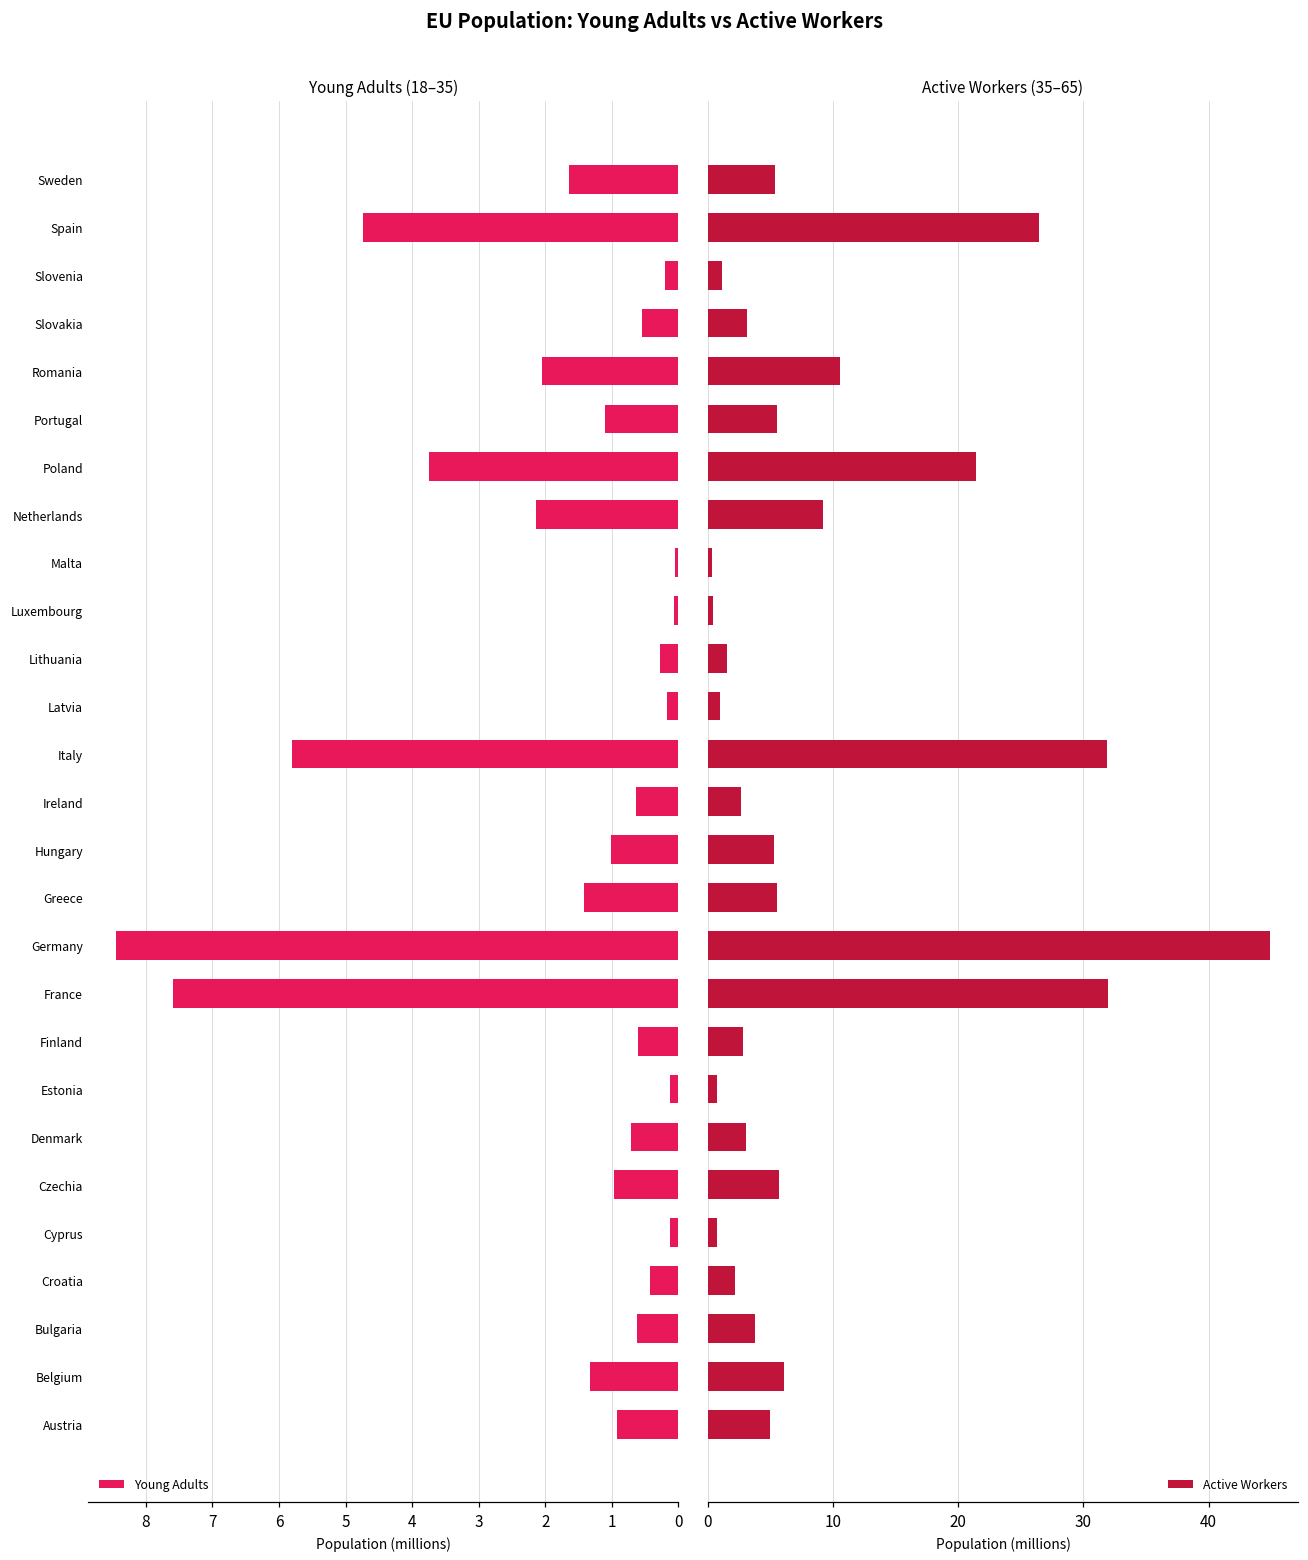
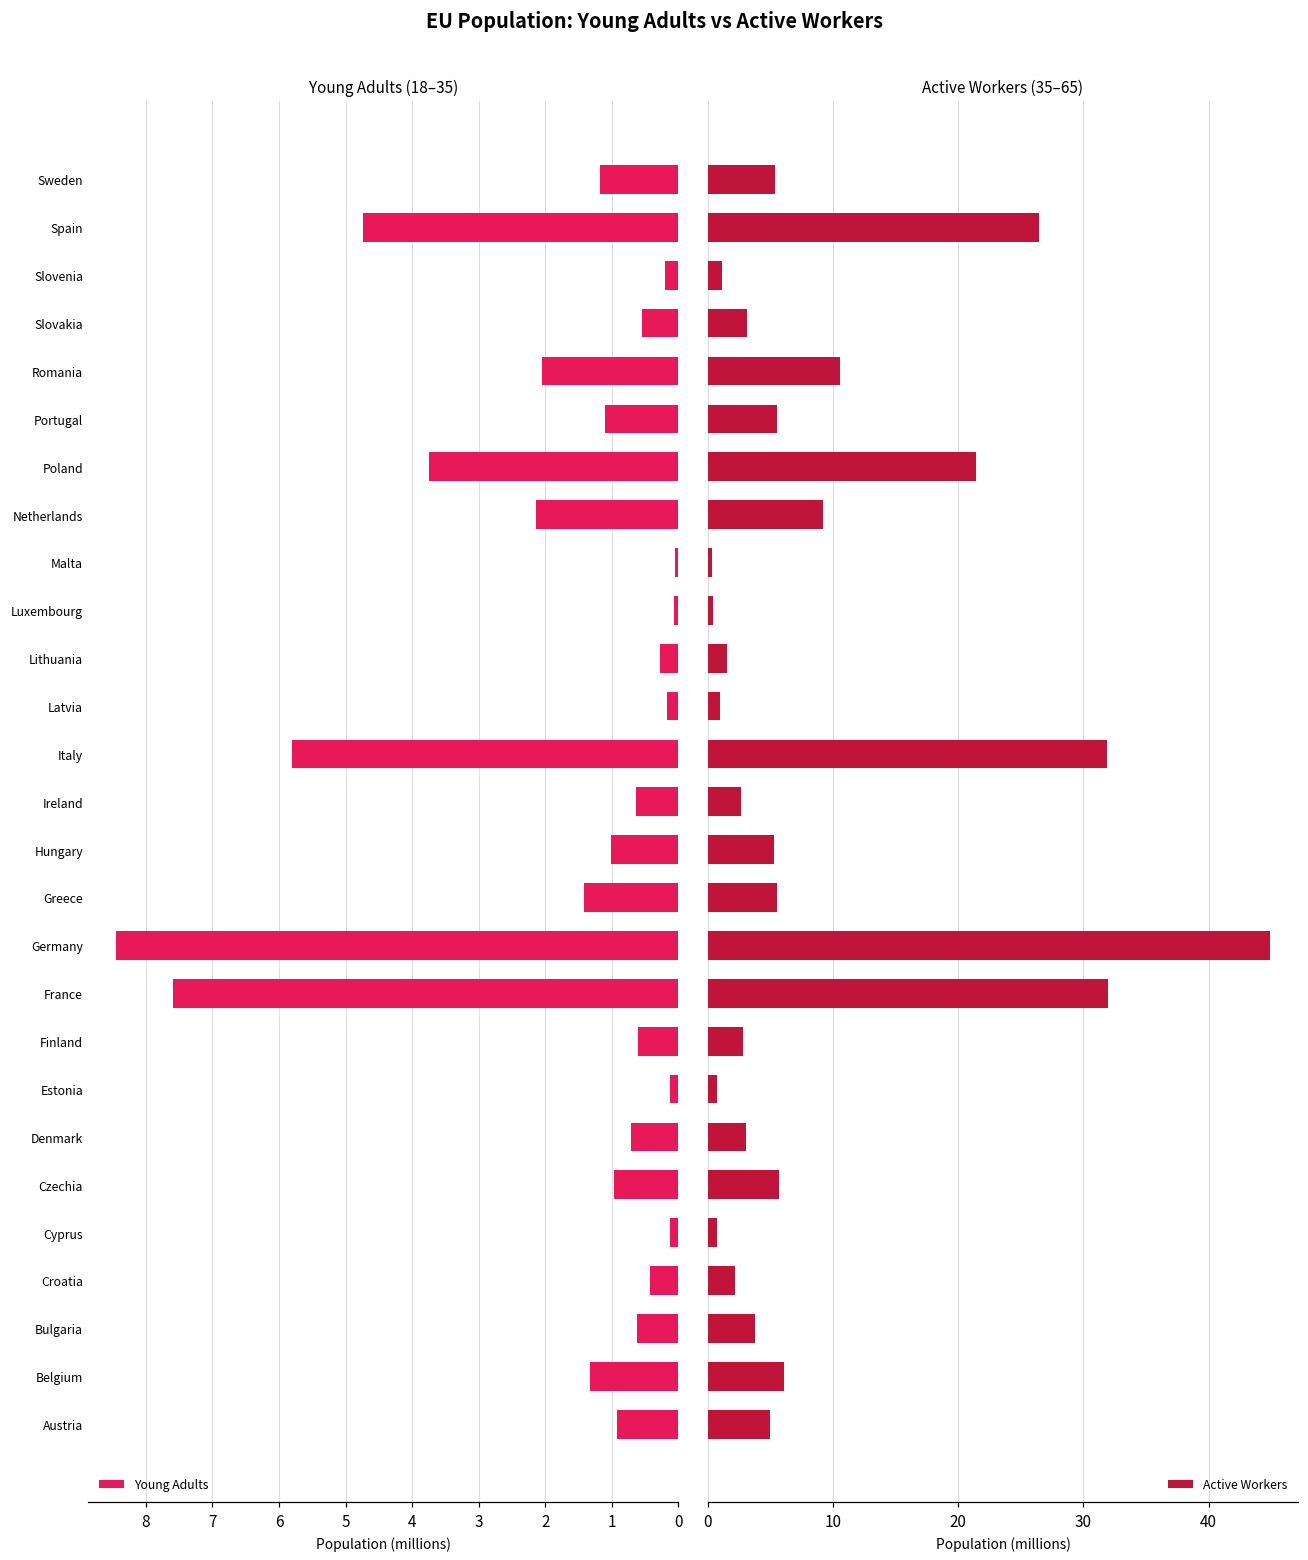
Young Adults (18–35), Sweden: 1.6 -> 1.2
